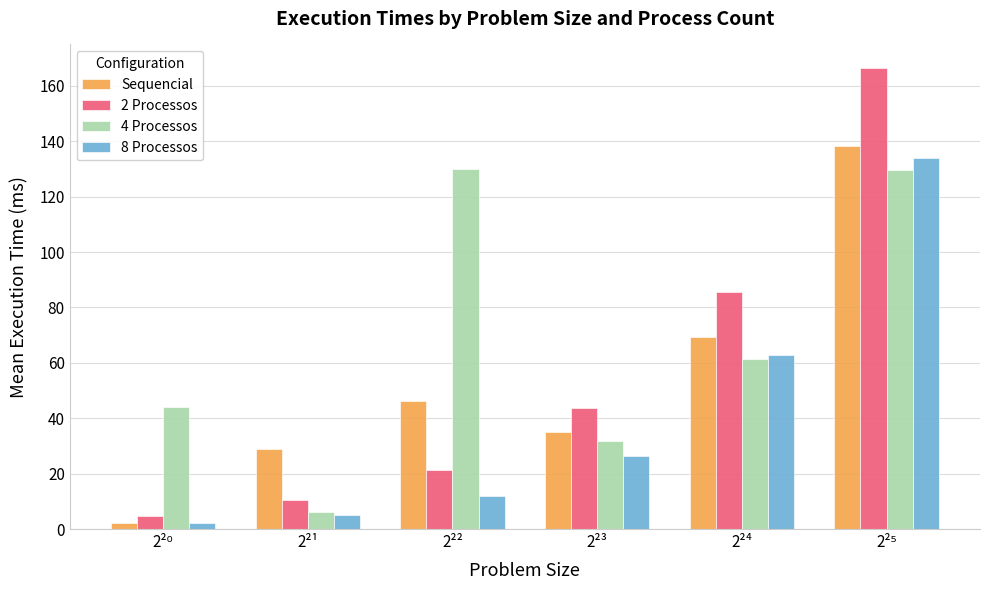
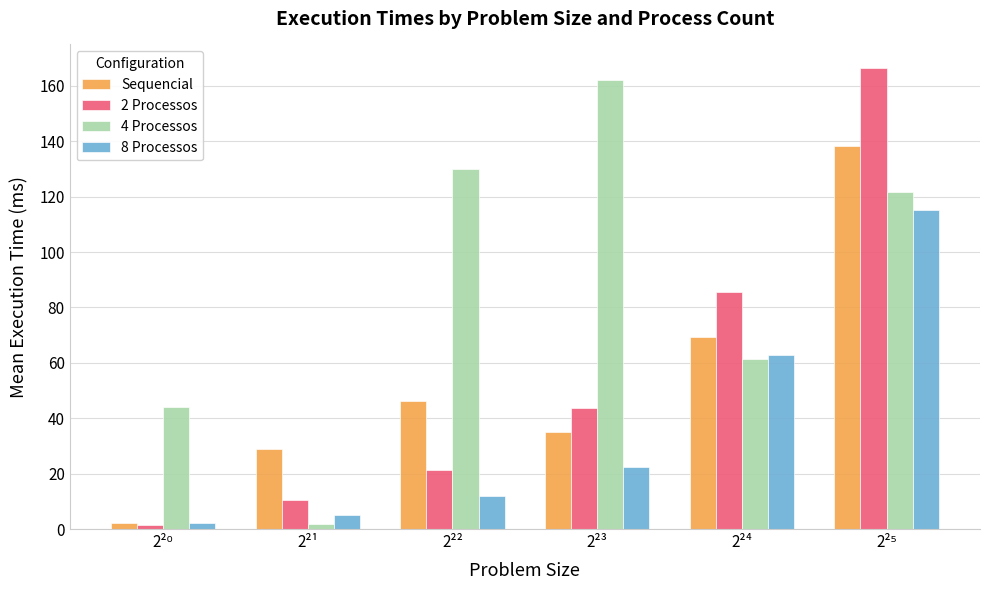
2 Processos, 2²⁰: 5 -> 2
4 Processos, 2²¹: 6 -> 2
4 Processos, 2²³: 32 -> 162
8 Processos, 2²³: 26 -> 22
4 Processos, 2²⁵: 130 -> 122
8 Processos, 2²⁵: 134 -> 115
